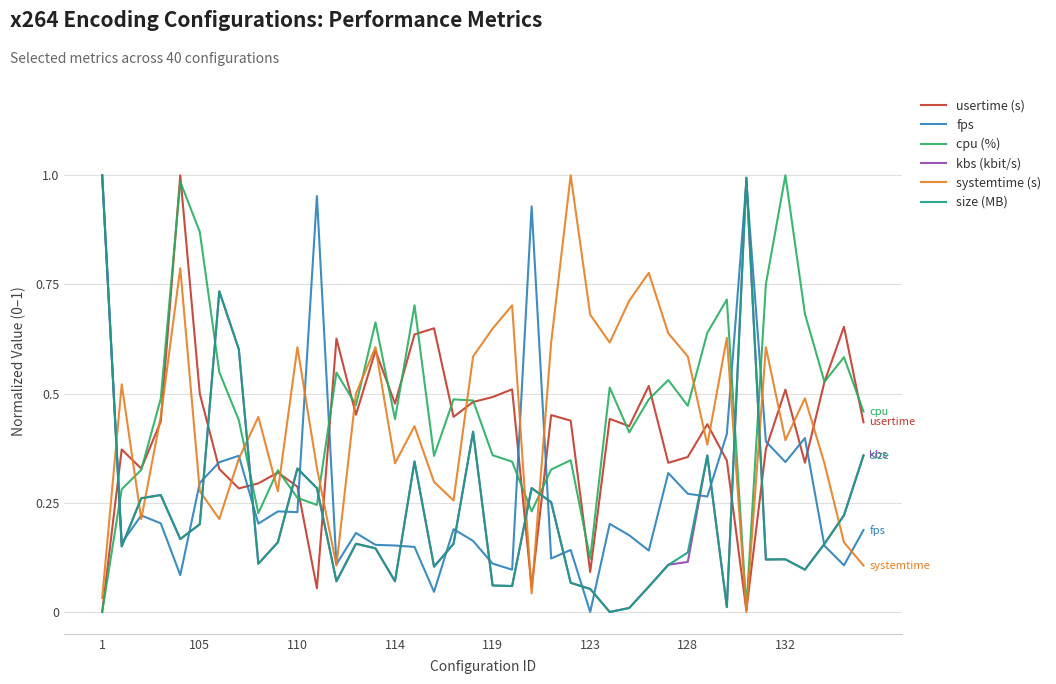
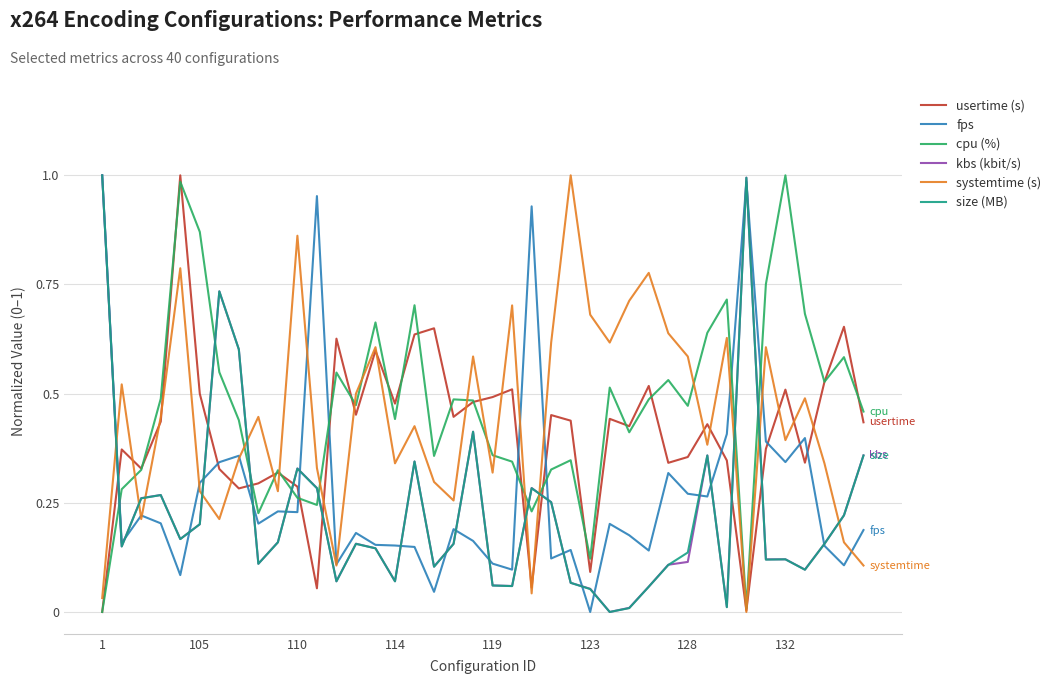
systemtime (s), 110: 0.61 -> 0.86
systemtime (s), 119: 0.65 -> 0.32
